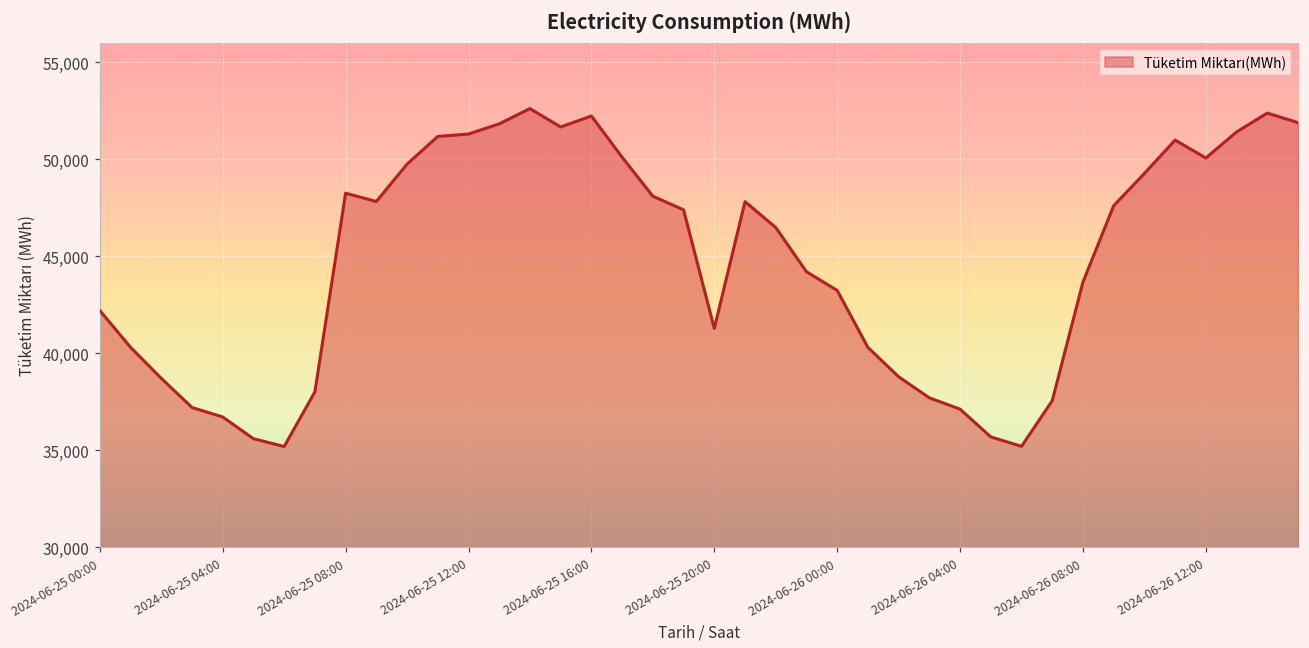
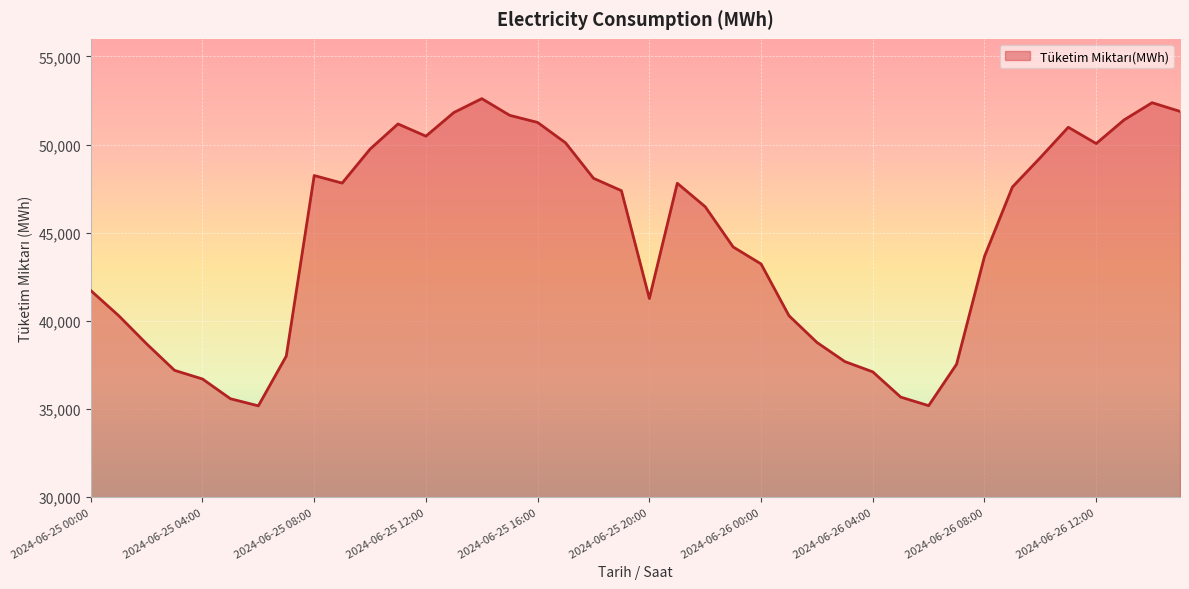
2024-06-25 00:00: 42,200 -> 41,700
2024-06-25 12:00: 51,300 -> 50,500
2024-06-25 16:00: 52,200 -> 51,300
